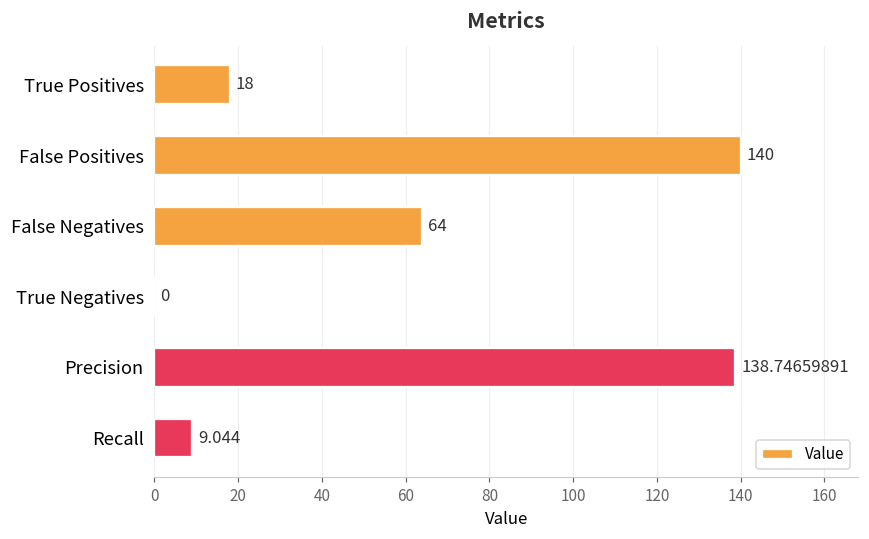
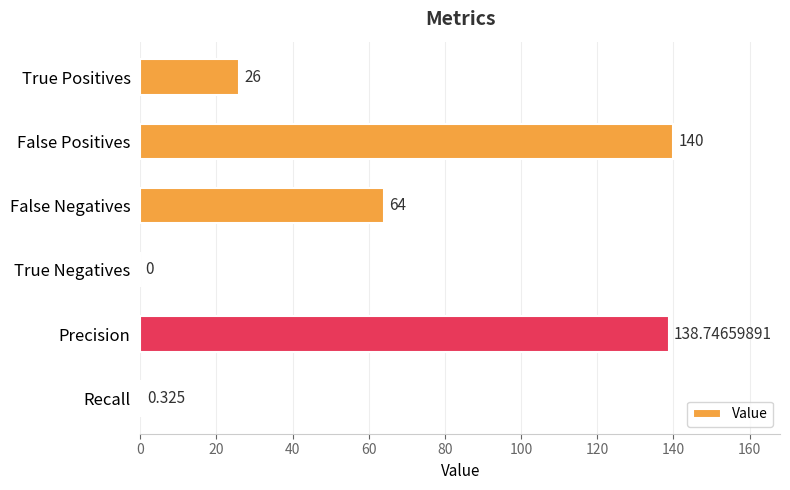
True Positives: 18 -> 26
Recall: 9.044 -> 0.325
